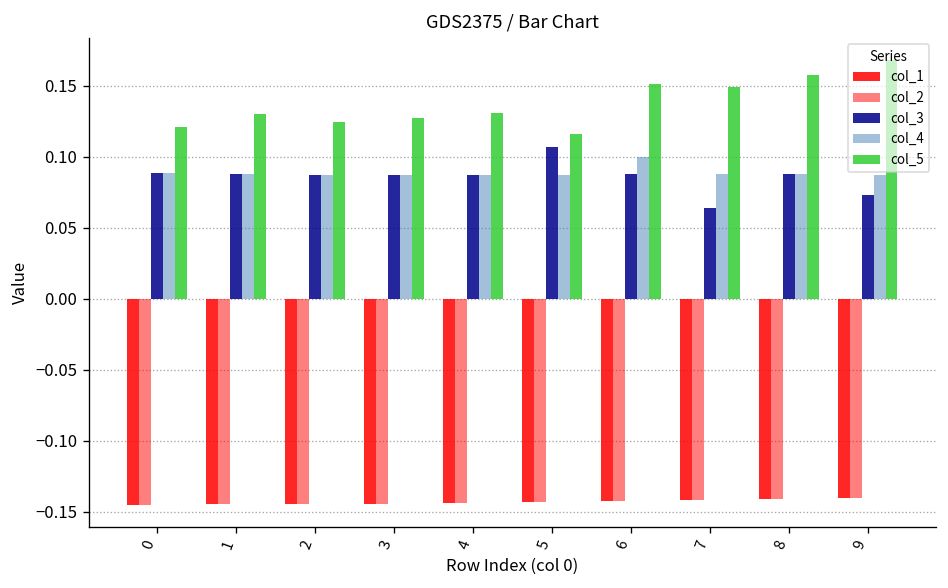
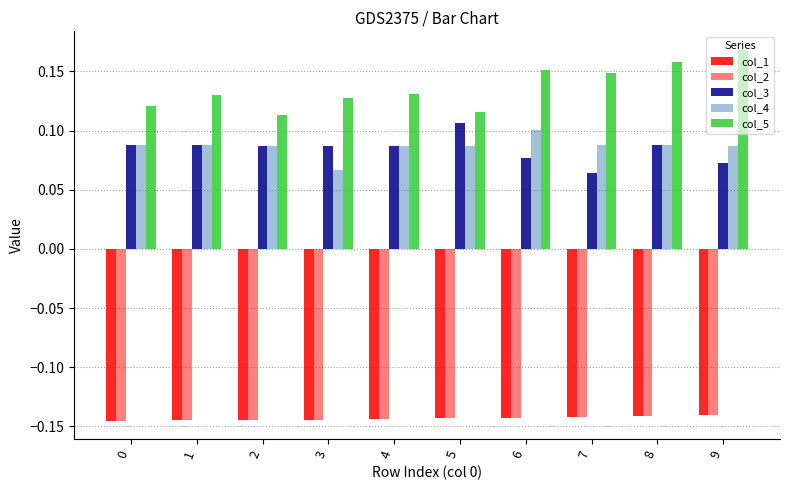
col_5, 2: 0.124 -> 0.113
col_4, 3: 0.087 -> 0.066
col_3, 6: 0.088 -> 0.077
